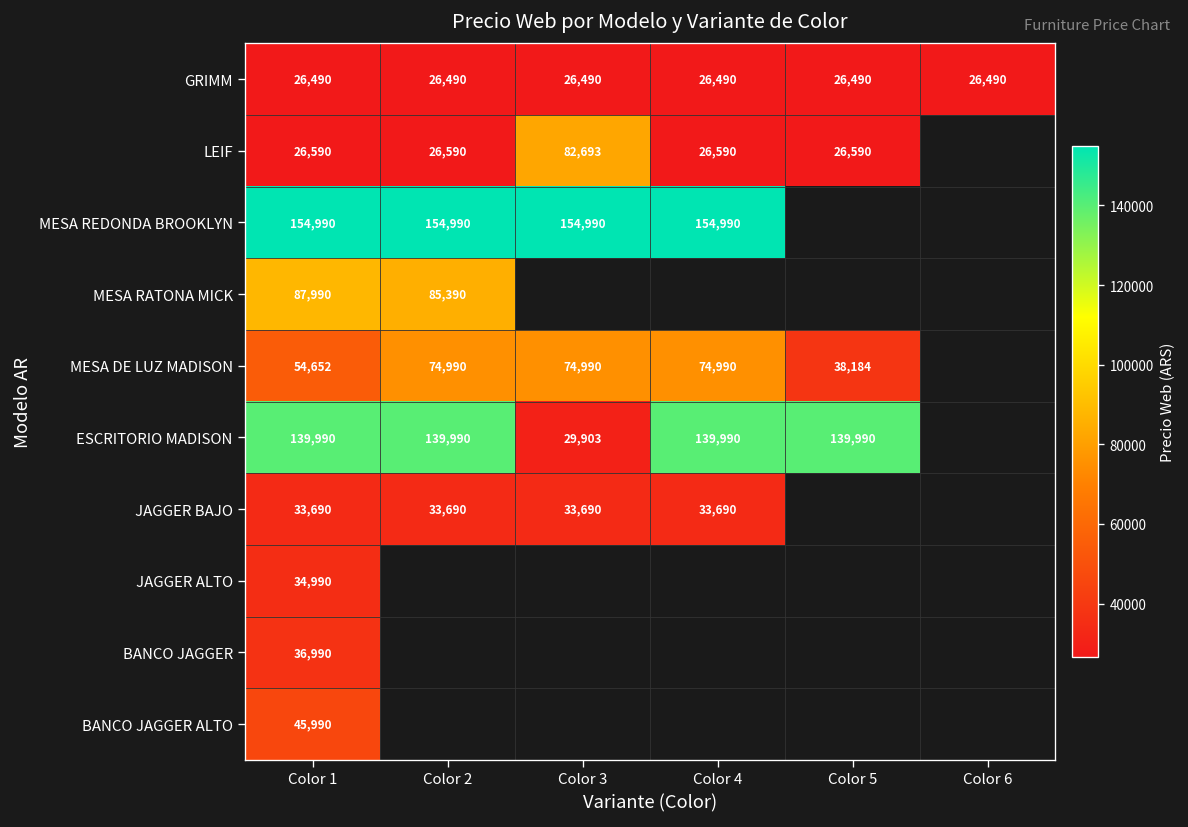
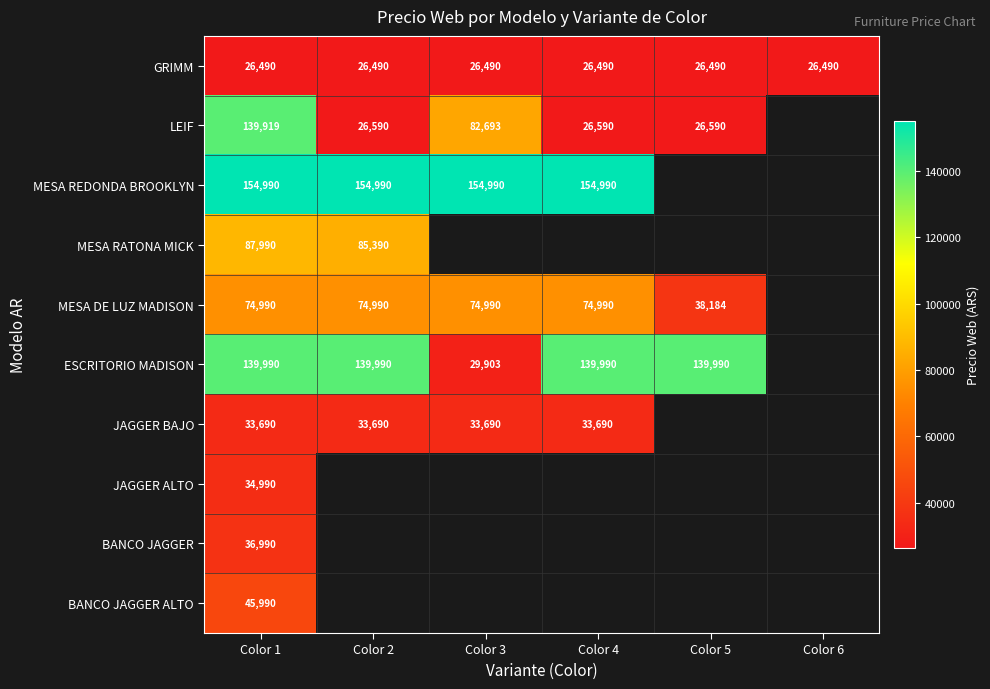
LEIF, Color 1: 26,590 -> 139,919
MESA DE LUZ MADISON, Color 1: 54,652 -> 74,990
